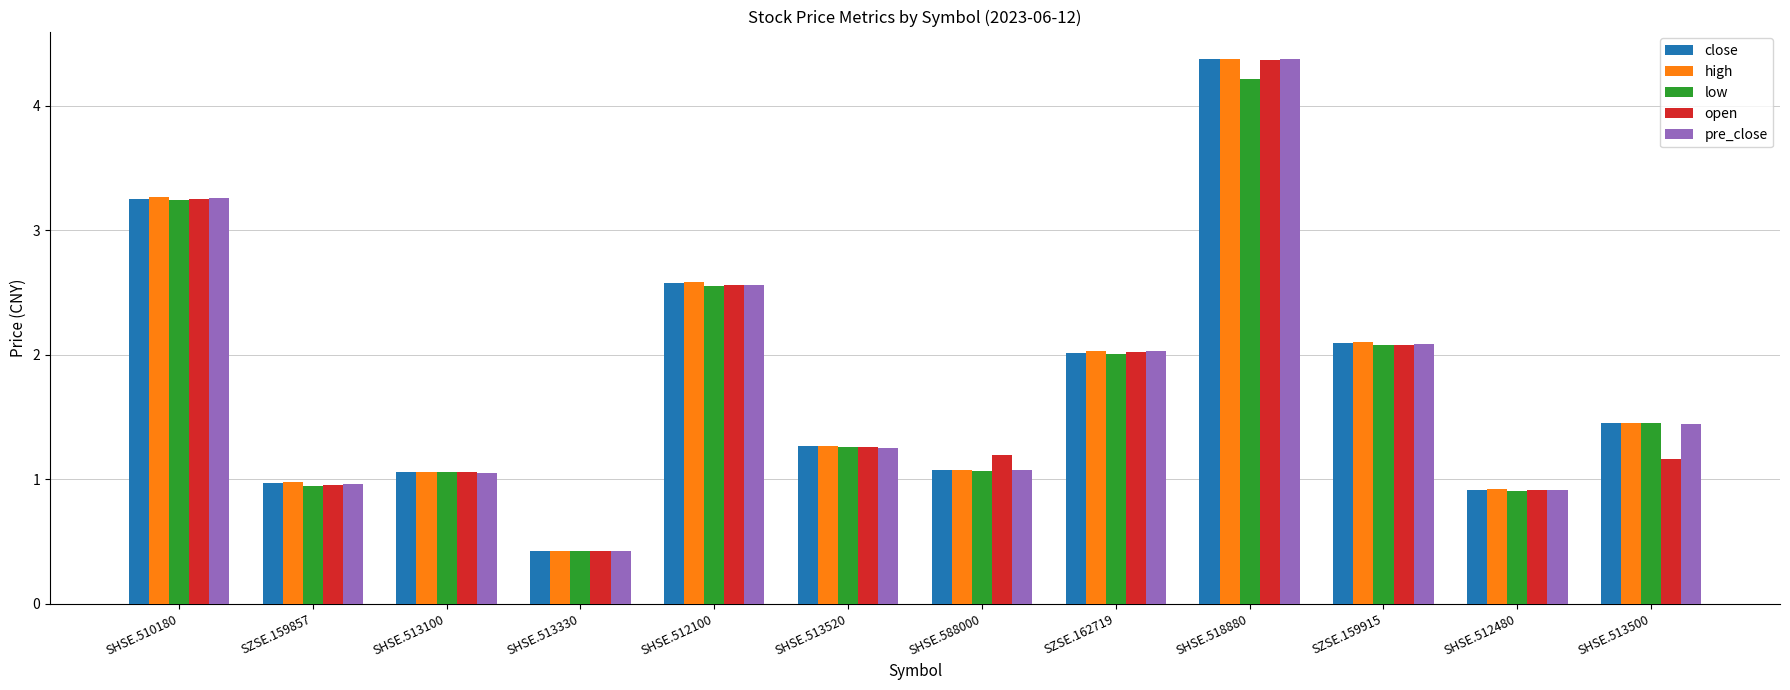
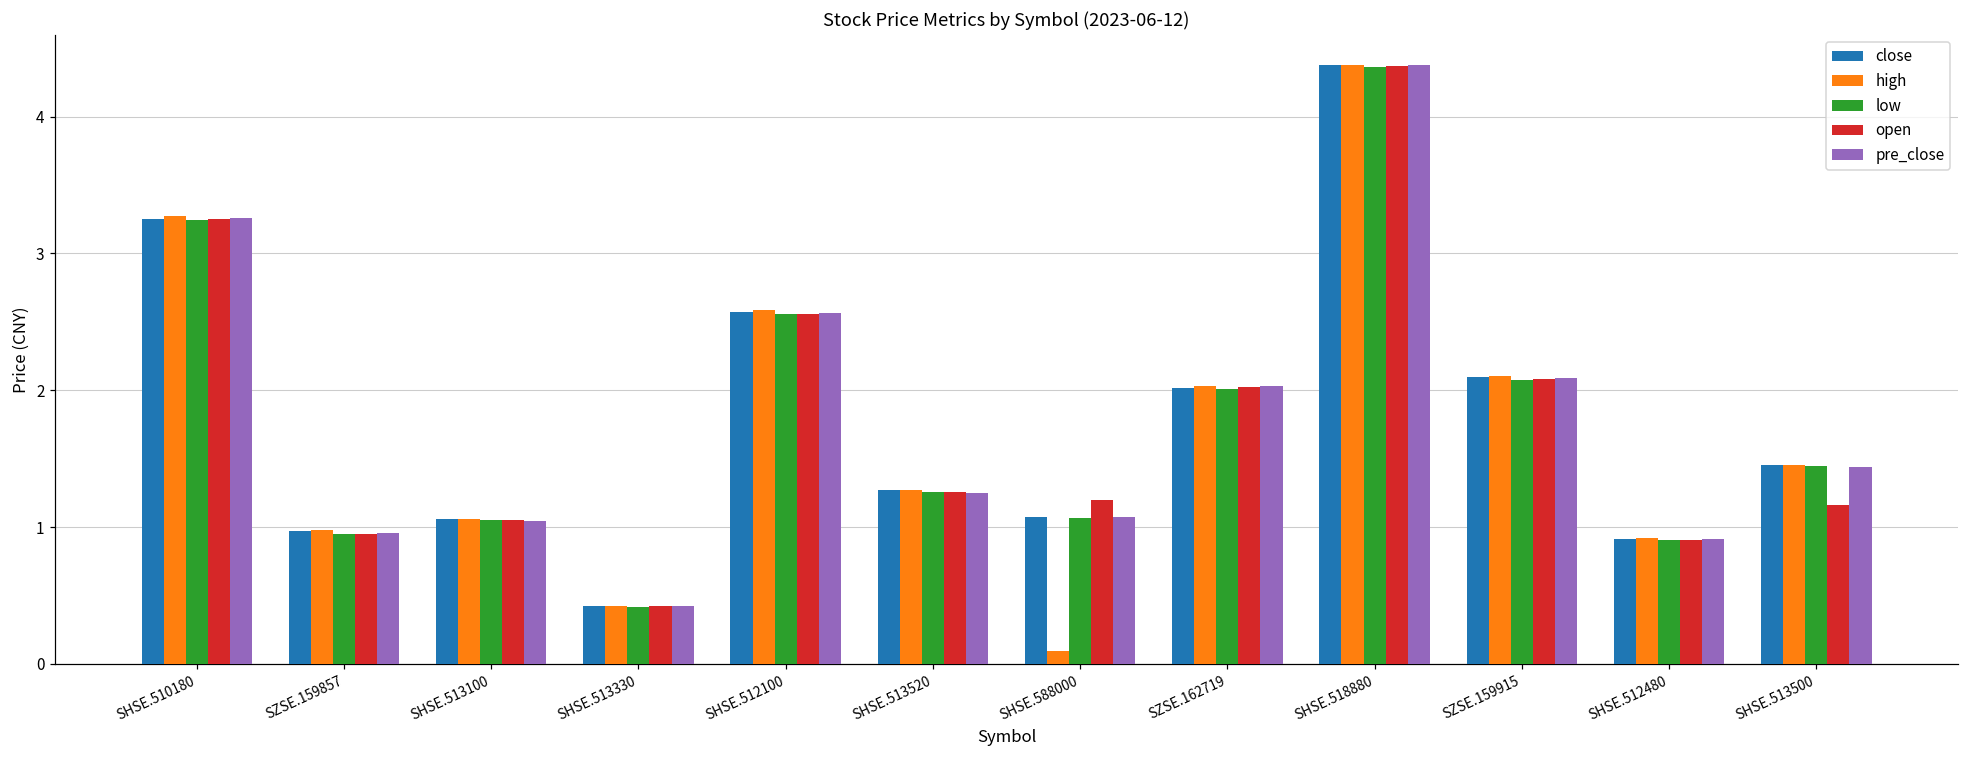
high, SHSE.588000: 1.08 -> 0.09
low, SHSE.518880: 4.22 -> 4.36
